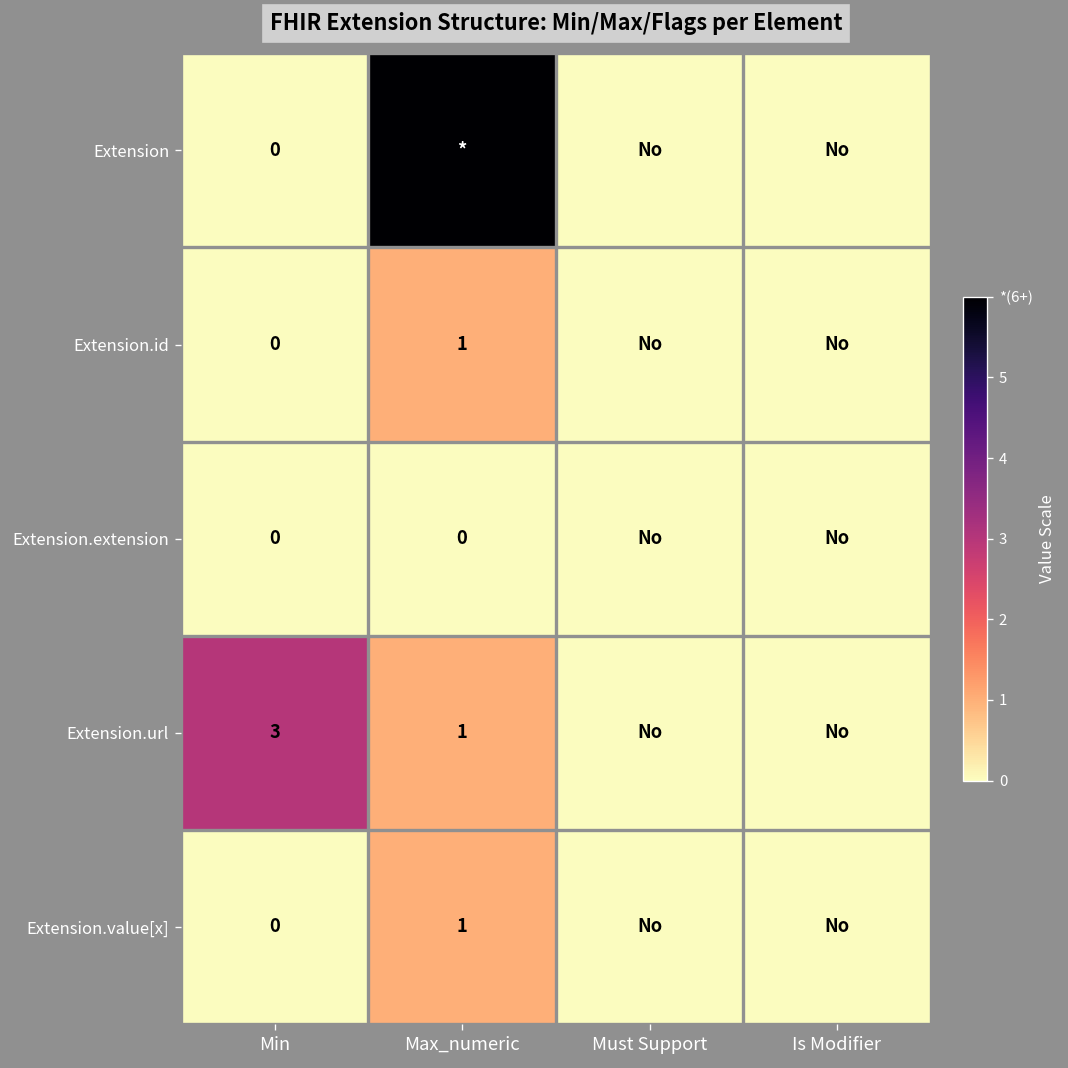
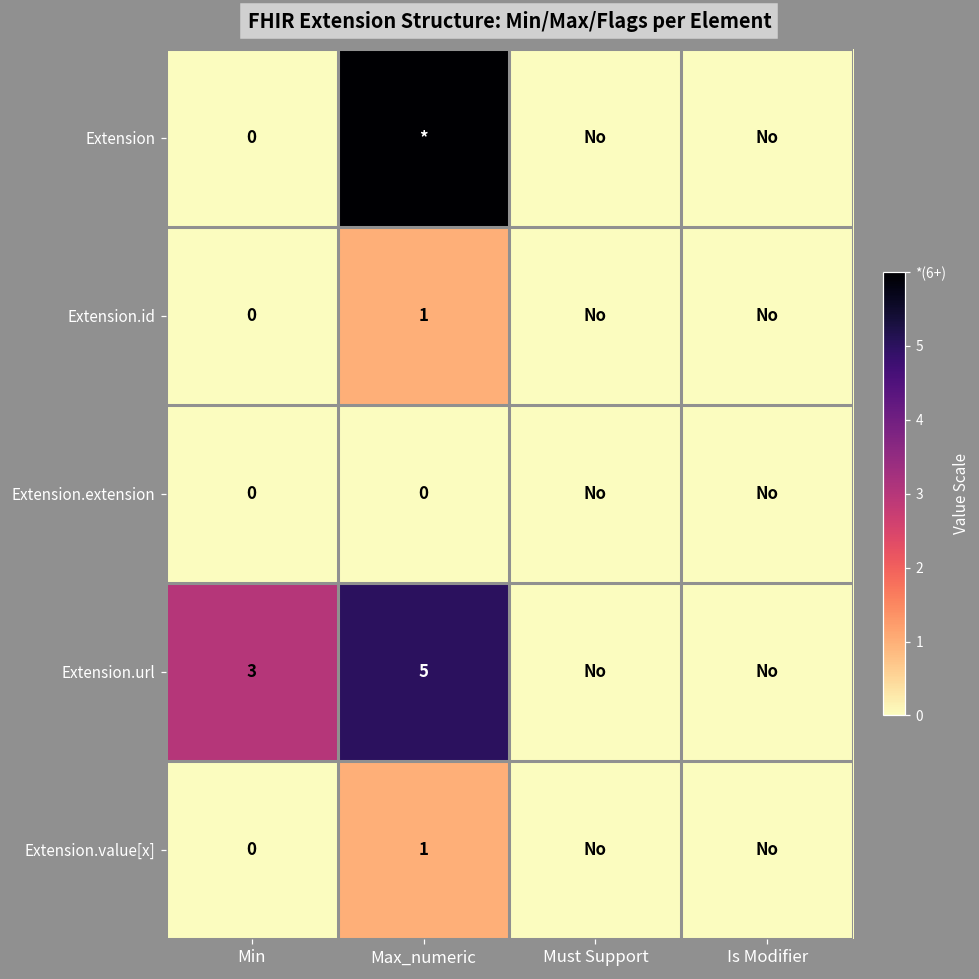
Extension.url, Max_numeric: 1 -> 5
